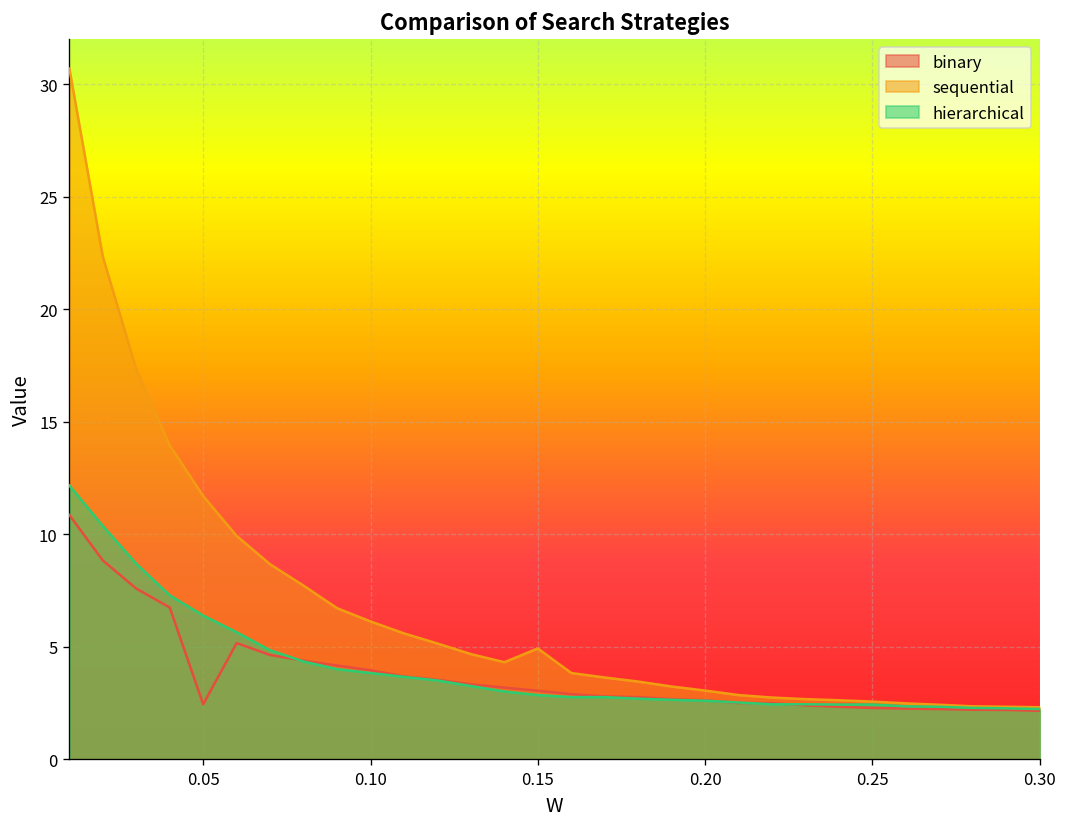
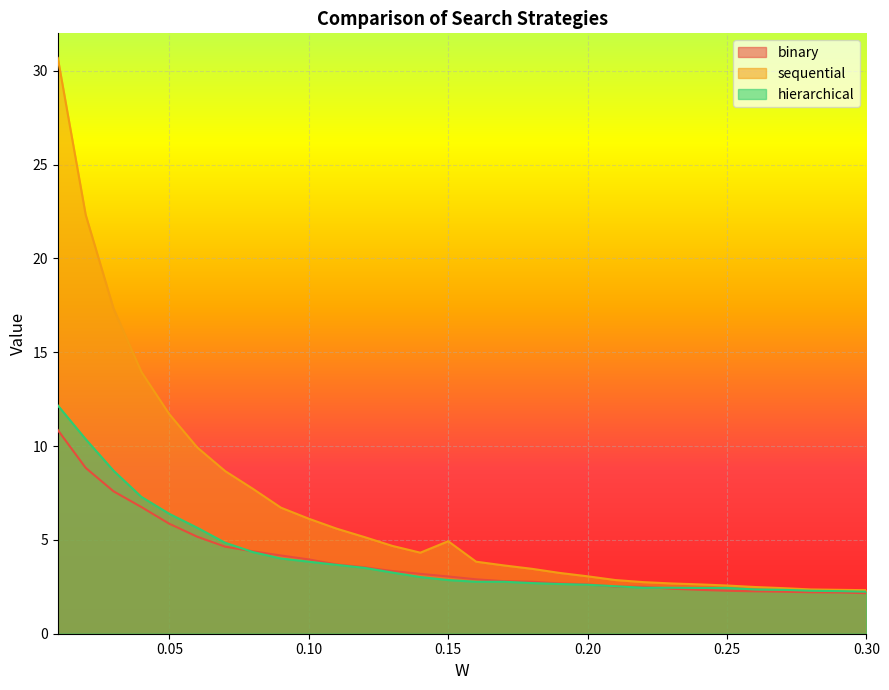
binary, 0.05: 2.5 -> 5.9
